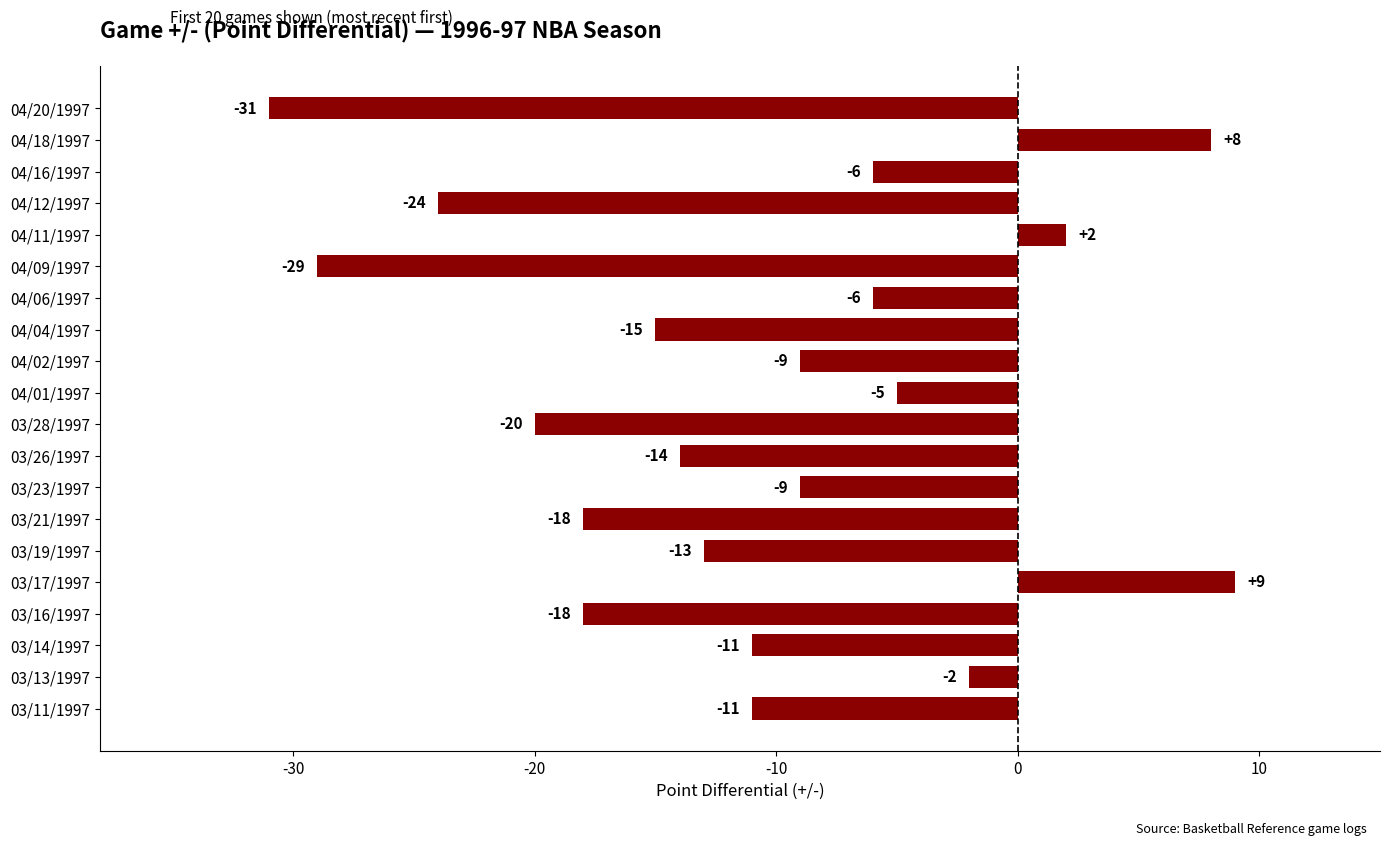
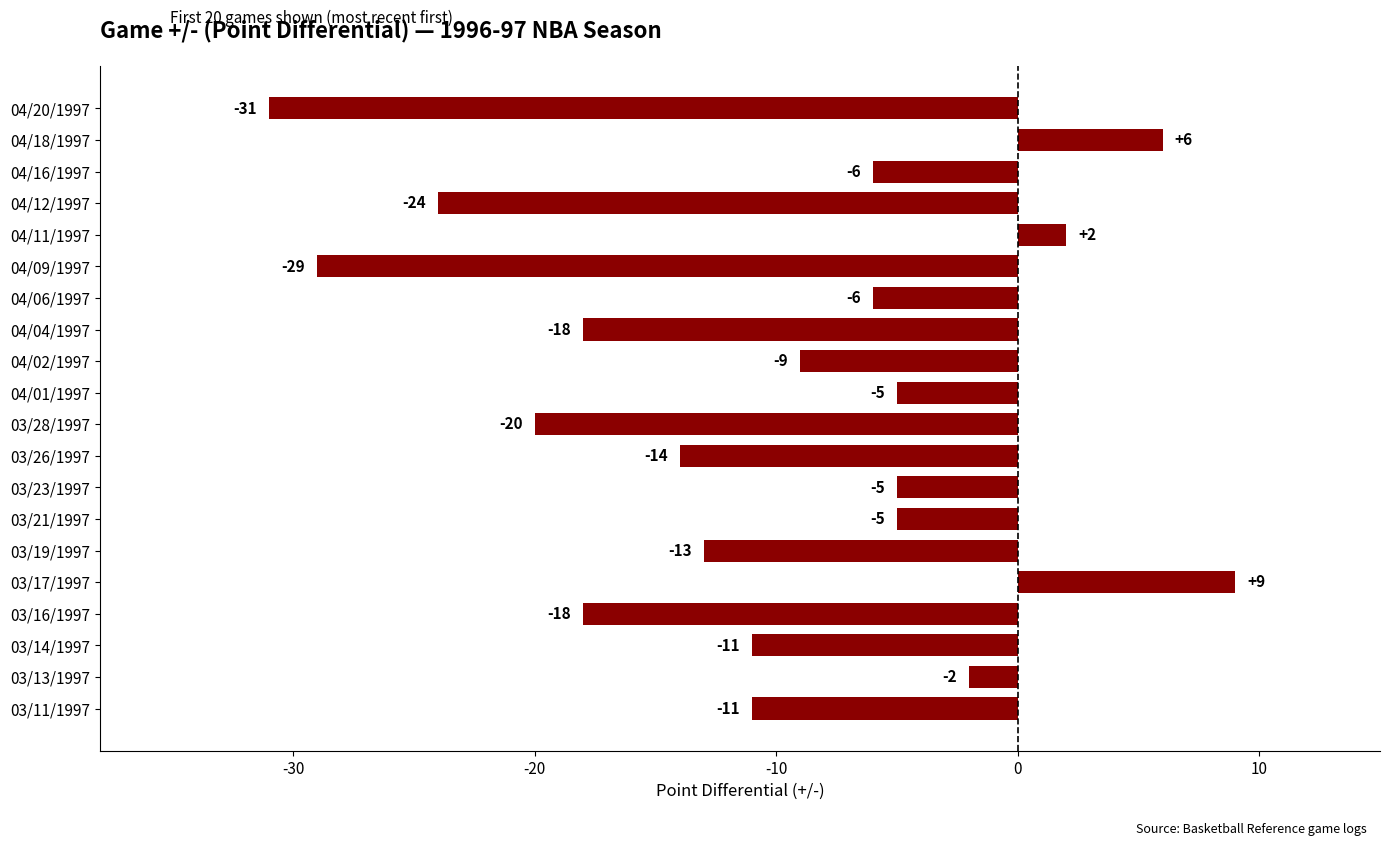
04/18/1997: +8 -> +6
04/04/1997: -15 -> -18
03/23/1997: -9 -> -5
03/21/1997: -18 -> -5
